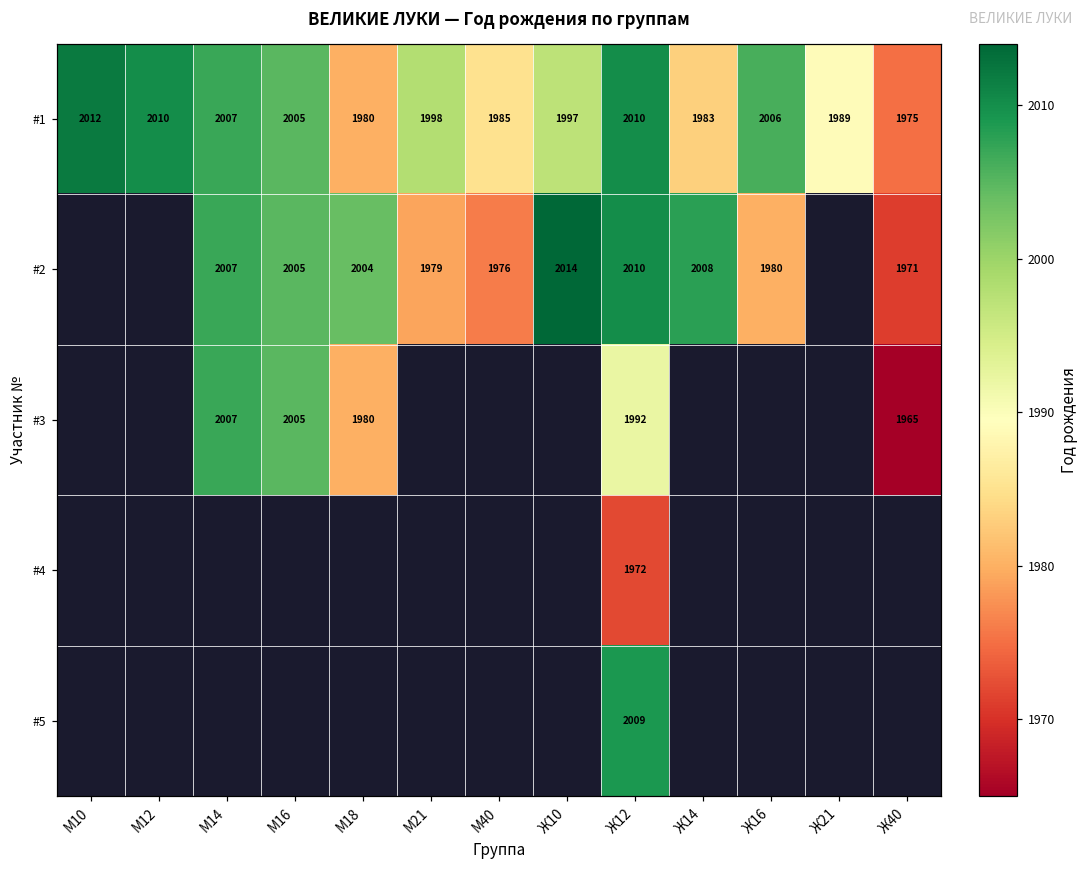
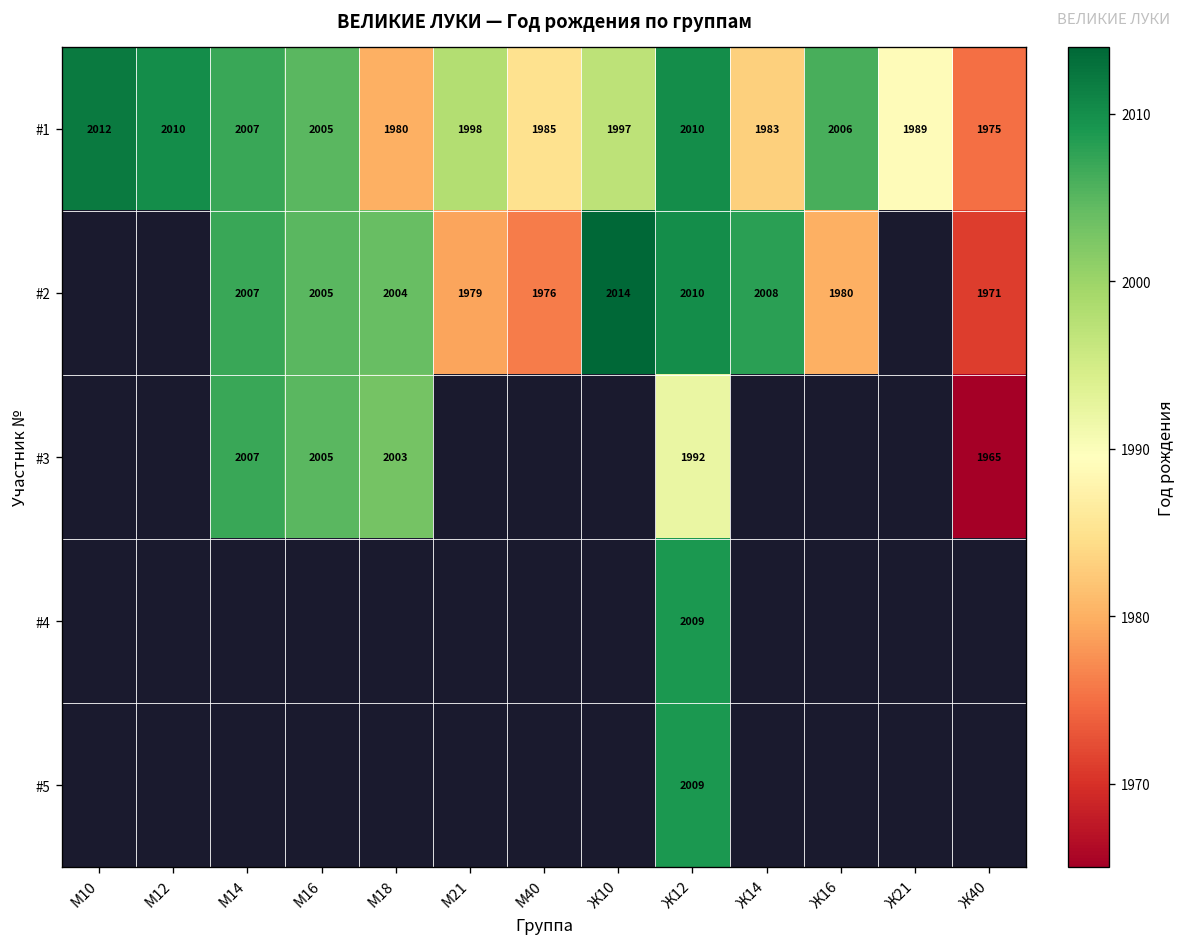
#3, М18: 1980 -> 2003
#4, Ж12: 1972 -> 2009
